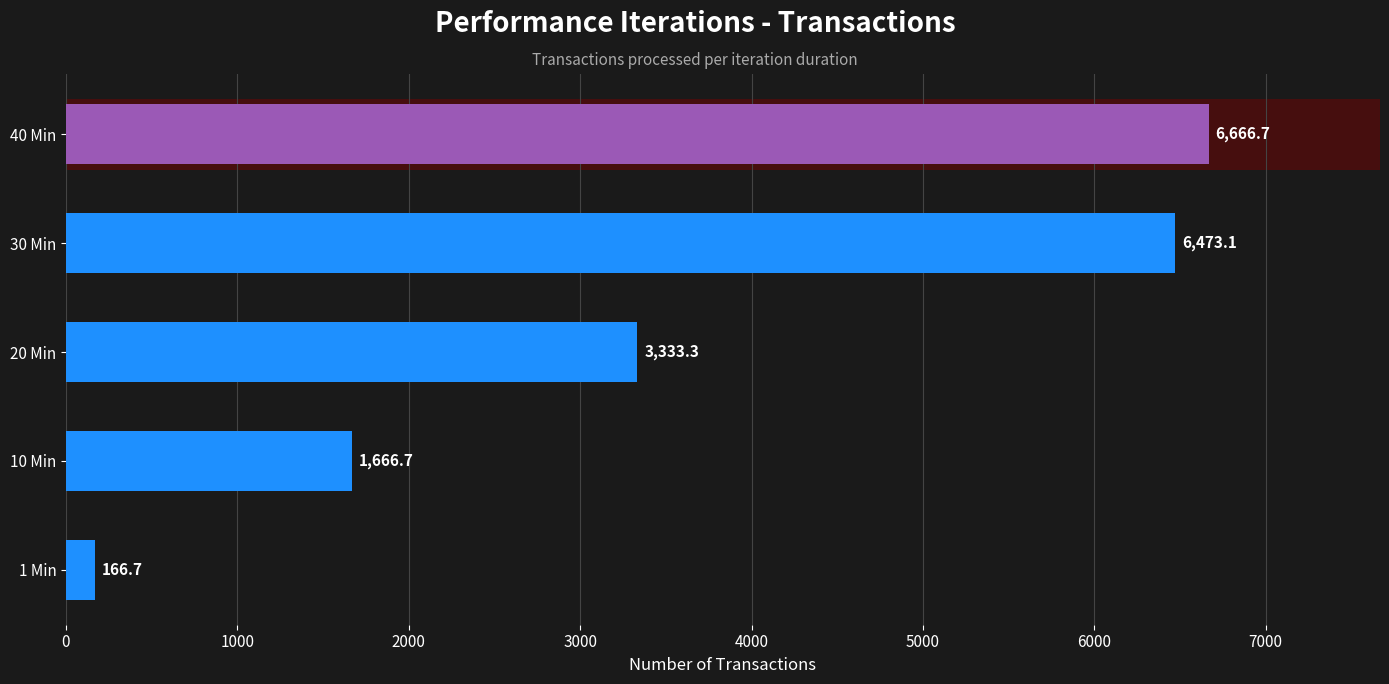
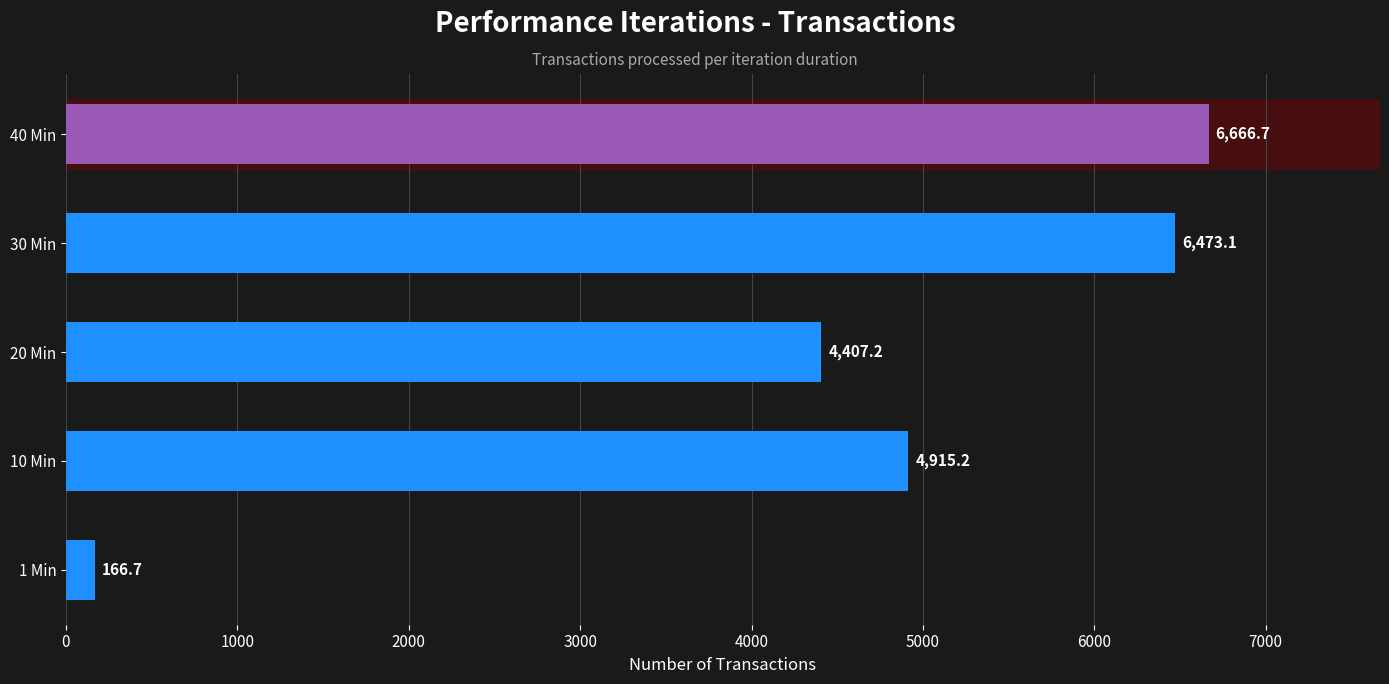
20 Min: 3,333.3 -> 4,407.2
10 Min: 1,666.7 -> 4,915.2
